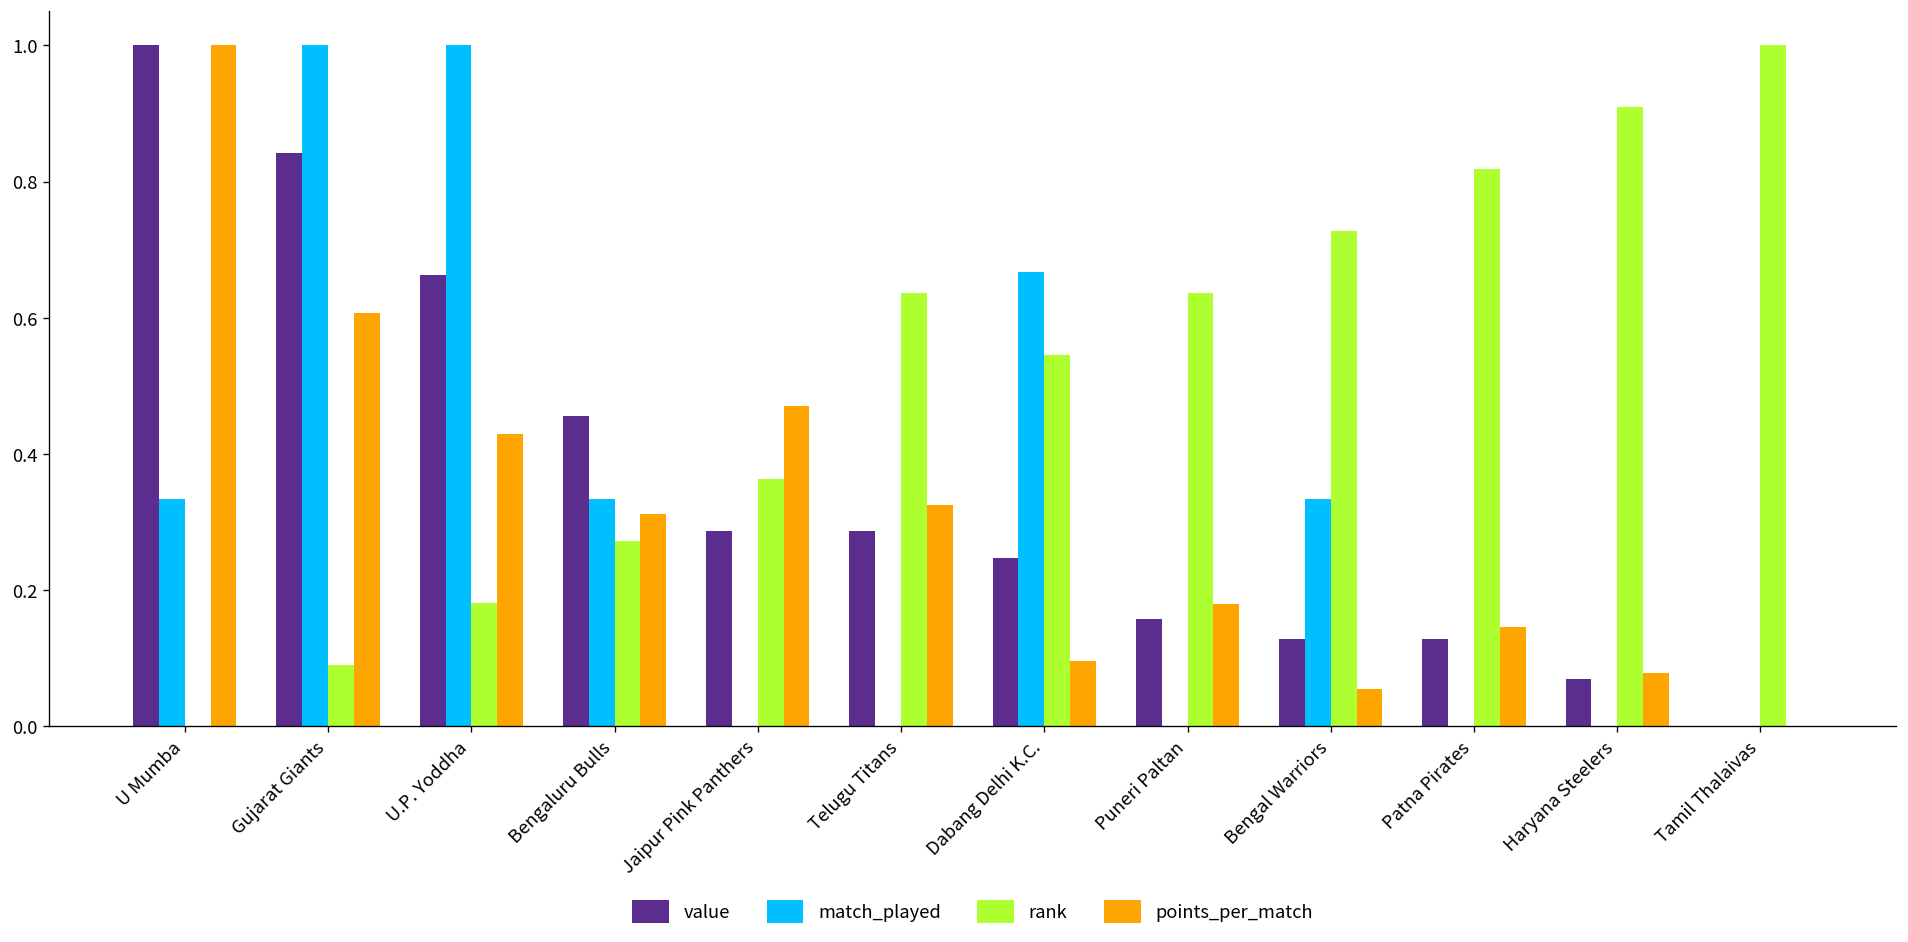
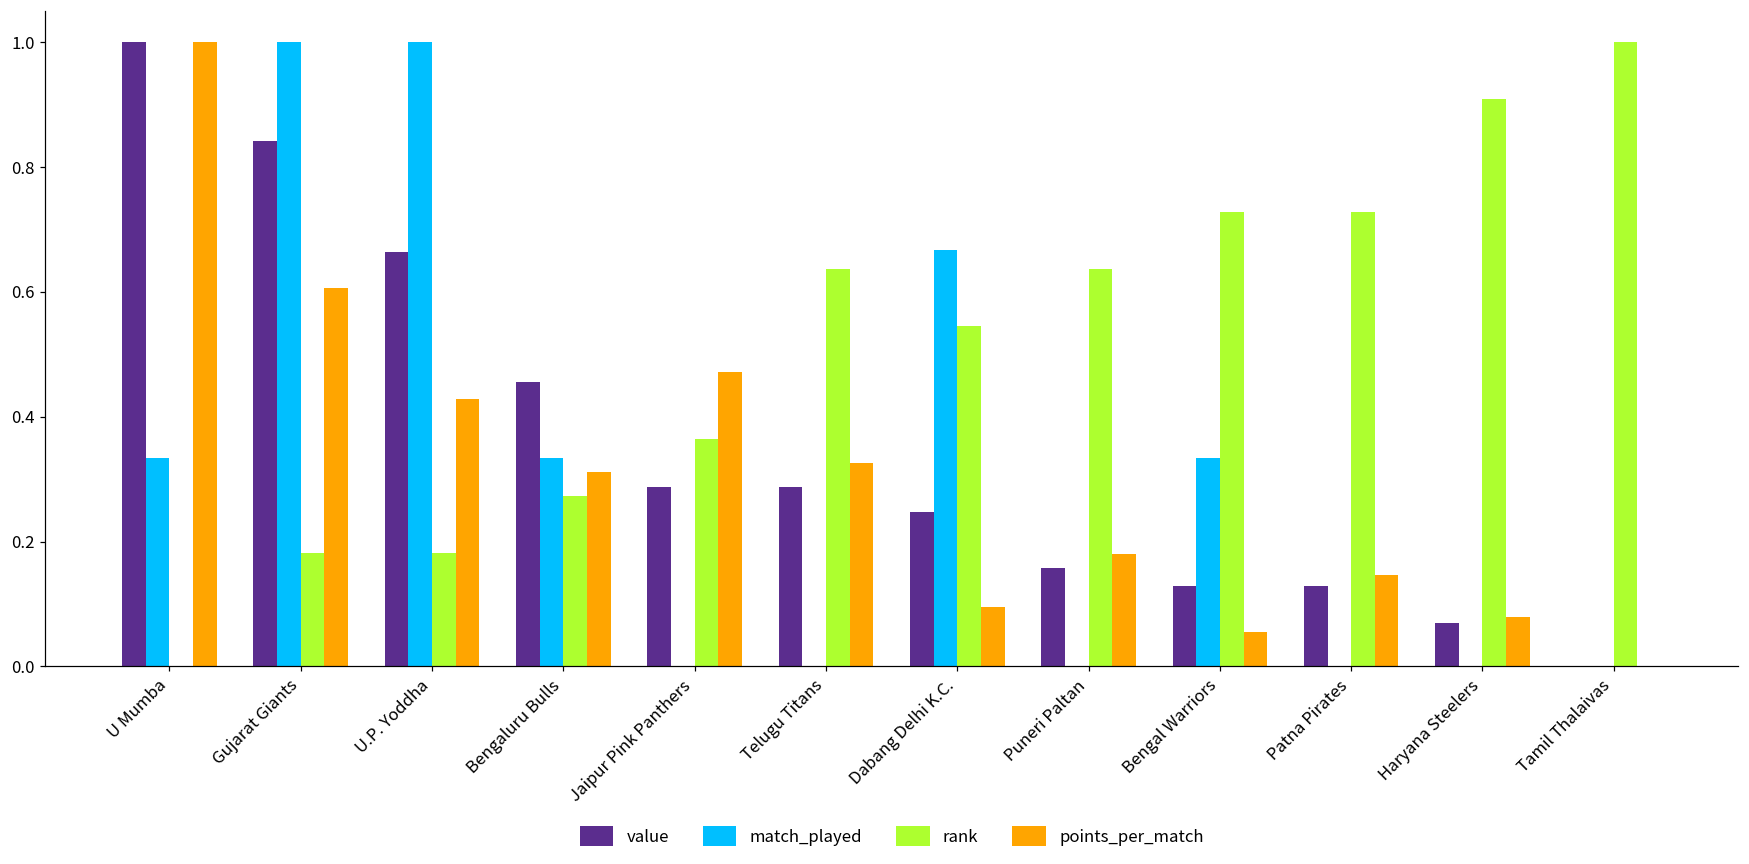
rank, Gujarat Giants: 0.09 -> 0.18
rank, Patna Pirates: 0.82 -> 0.73
